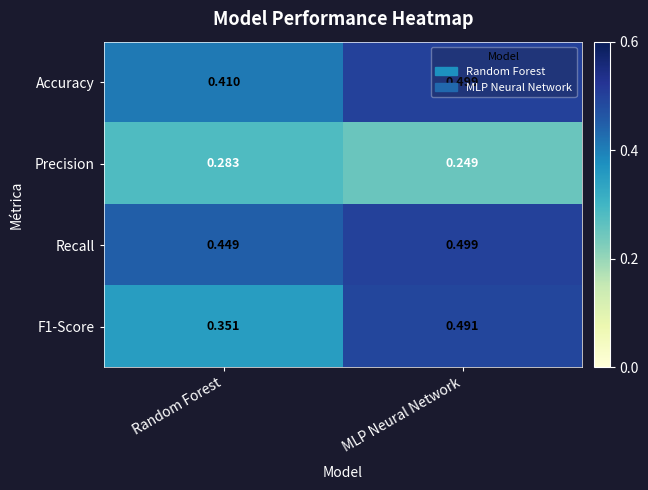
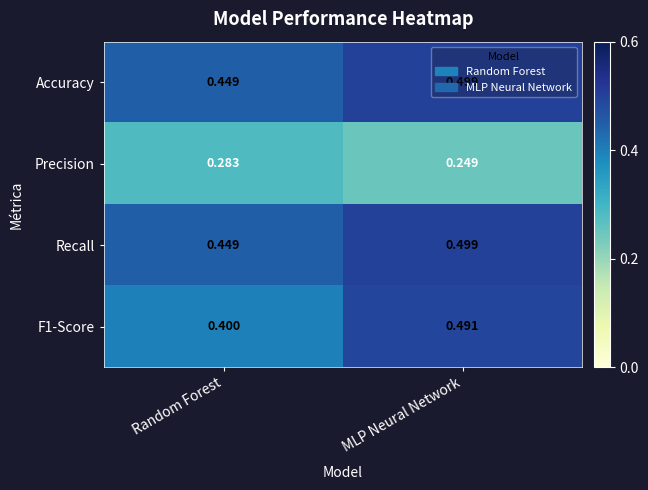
Accuracy, Random Forest: 0.410 -> 0.449
F1-Score, Random Forest: 0.351 -> 0.400
